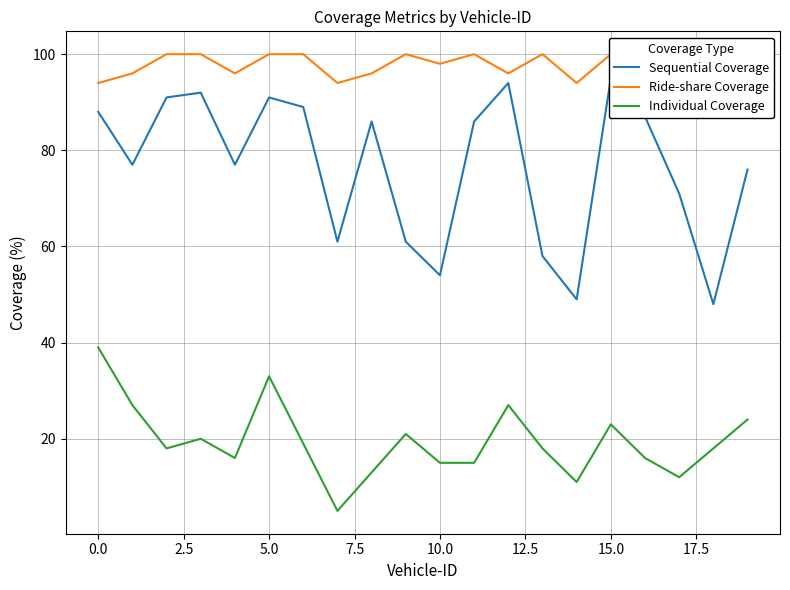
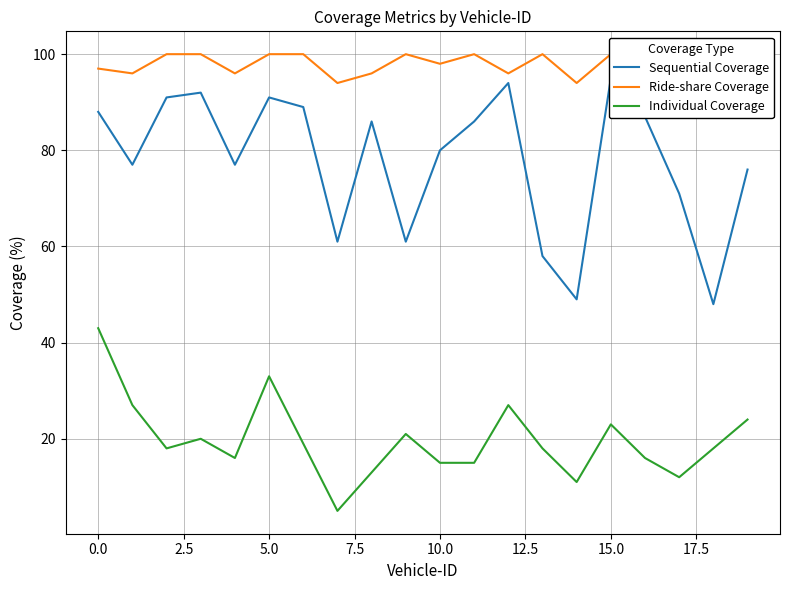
Ride-share Coverage, 0.0: 94 -> 97
Individual Coverage, 0.0: 39 -> 43
Sequential Coverage, 10.0: 54 -> 80
